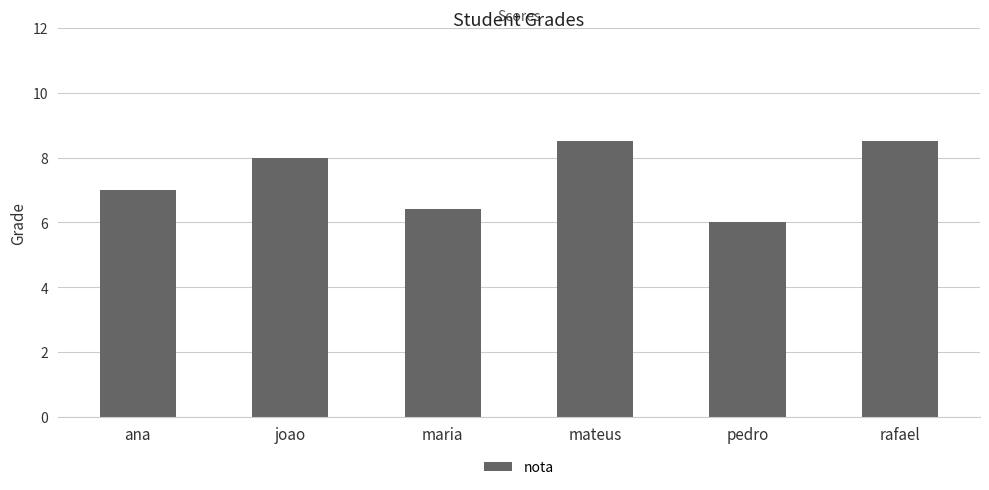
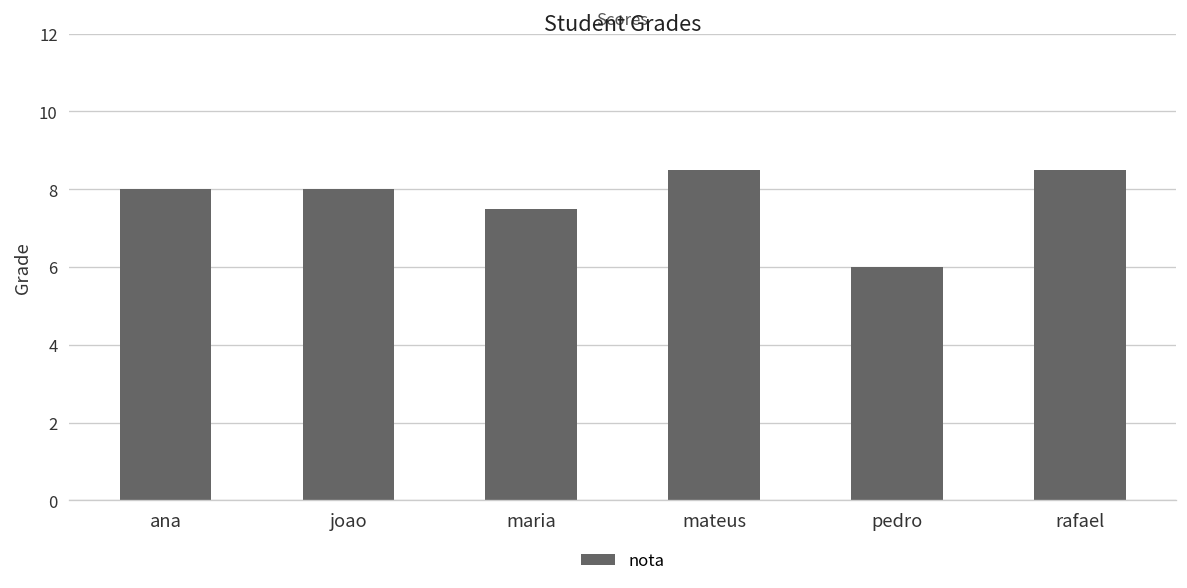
ana: 7 -> 8
maria: 6.4 -> 7.5
